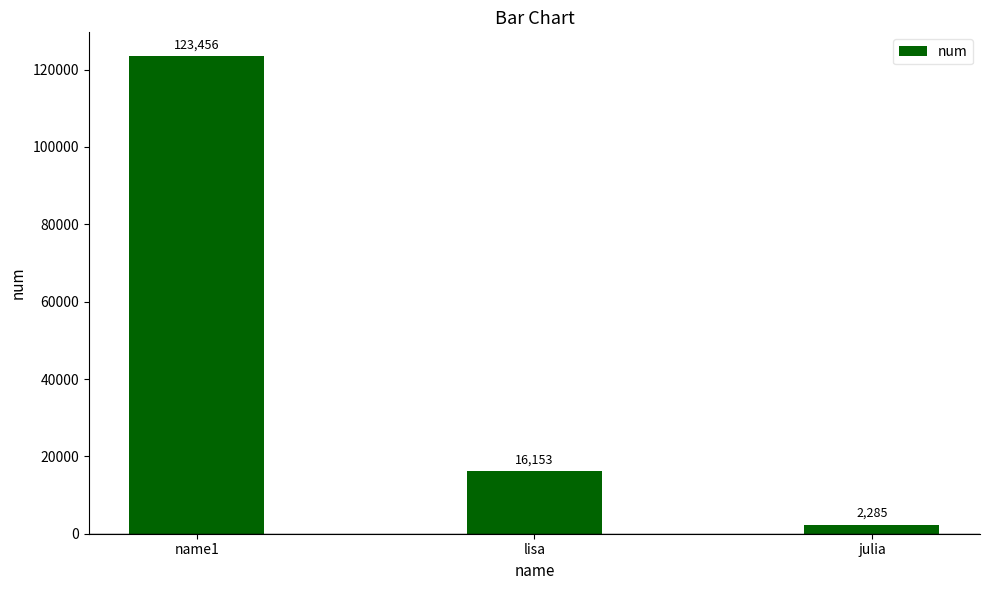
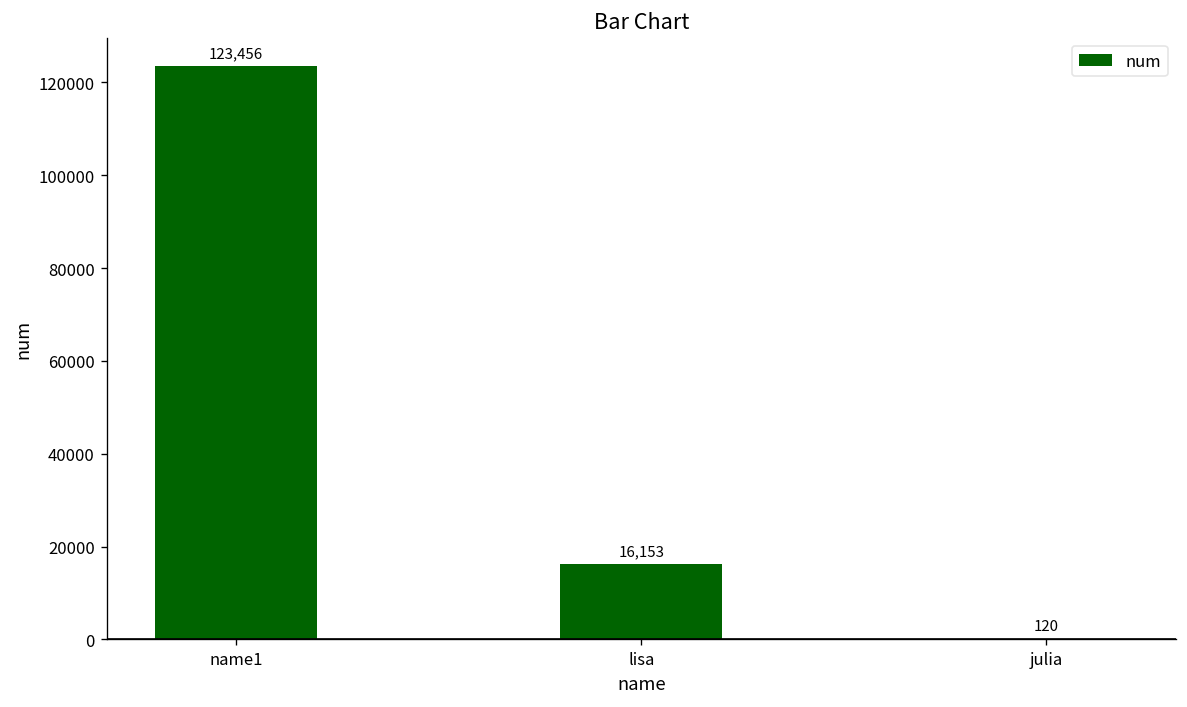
julia: 2,285 -> 120
